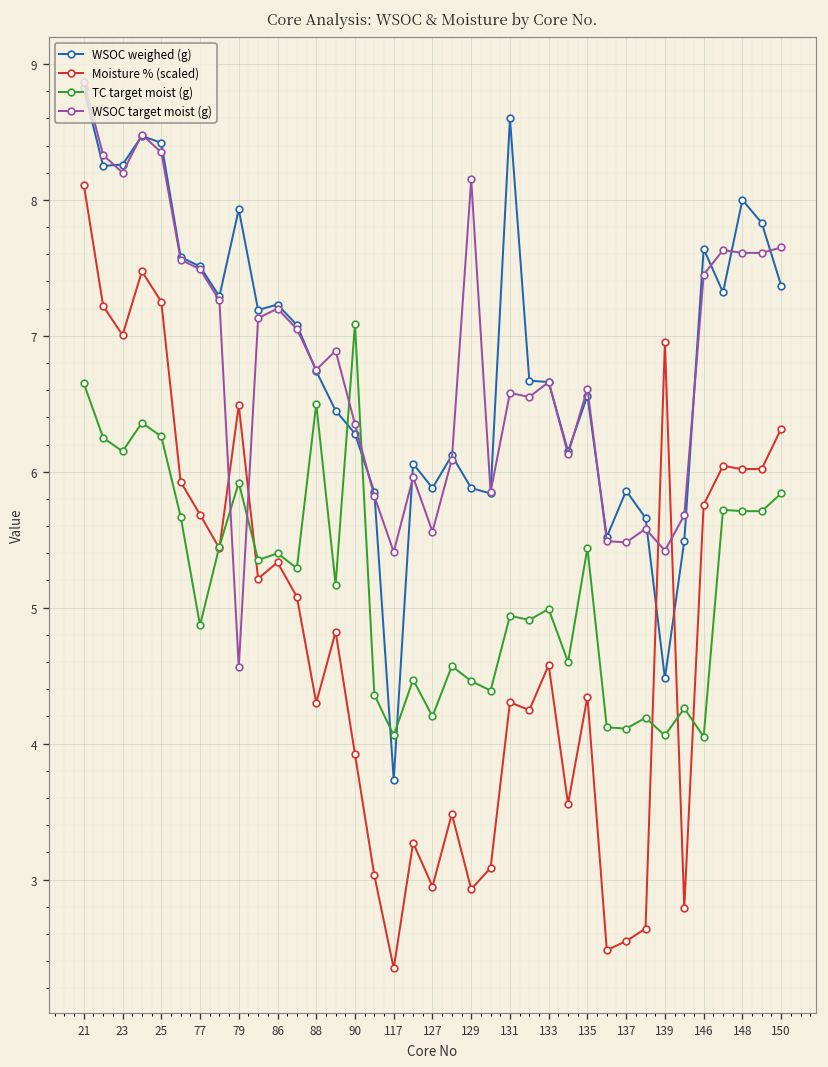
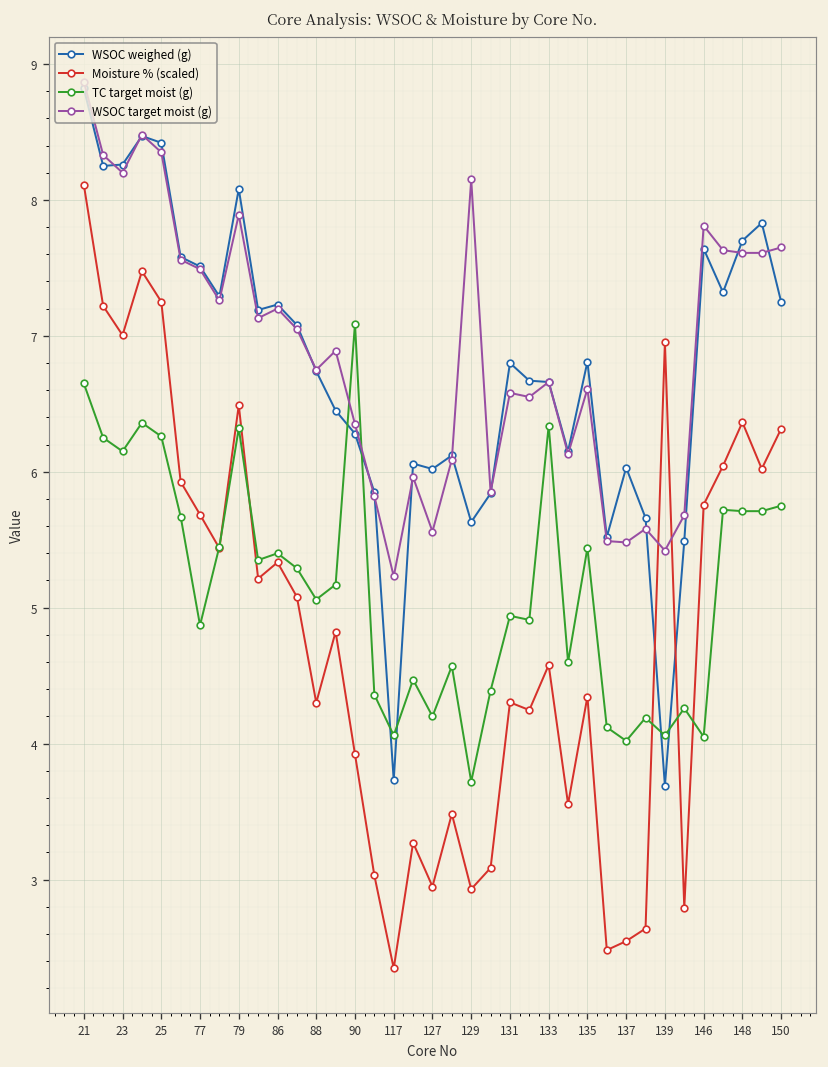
WSOC weighed (g), 79: 7.93 -> 8.08
TC target moist (g), 79: 5.92 -> 6.32
WSOC target moist (g), 79: 4.56 -> 7.89
TC target moist (g), 88: 6.50 -> 5.06
WSOC target moist (g), 117: 5.41 -> 5.23
WSOC weighed (g), 127: 5.88 -> 6.02
WSOC weighed (g), 129: 5.88 -> 5.63
TC target moist (g), 129: 4.46 -> 3.72
WSOC weighed (g), 131: 8.6 -> 6.8
TC target moist (g), 133: 4.99 -> 6.34
WSOC weighed (g), 135: 6.56 -> 6.81
WSOC weighed (g), 137: 5.86 -> 6.03
TC target moist (g), 137: 4.11 -> 4.02
WSOC weighed (g), 139: 4.48 -> 3.69
WSOC target moist (g), 146: 7.45 -> 7.81
WSOC weighed (g), 148: 8.0 -> 7.7
Moisture % (scaled), 148: 6.02 -> 6.36
WSOC weighed (g), 150: 7.37 -> 7.25
TC target moist (g), 150: 5.84 -> 5.75
